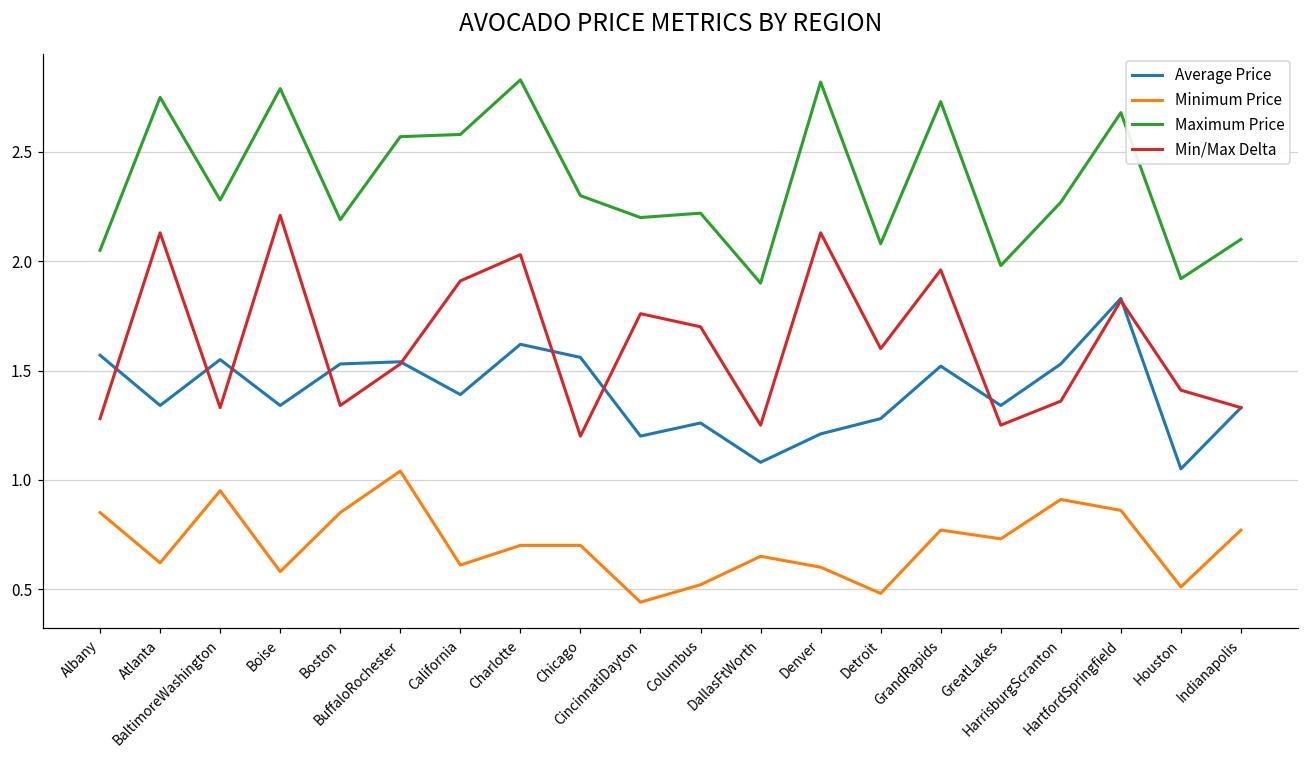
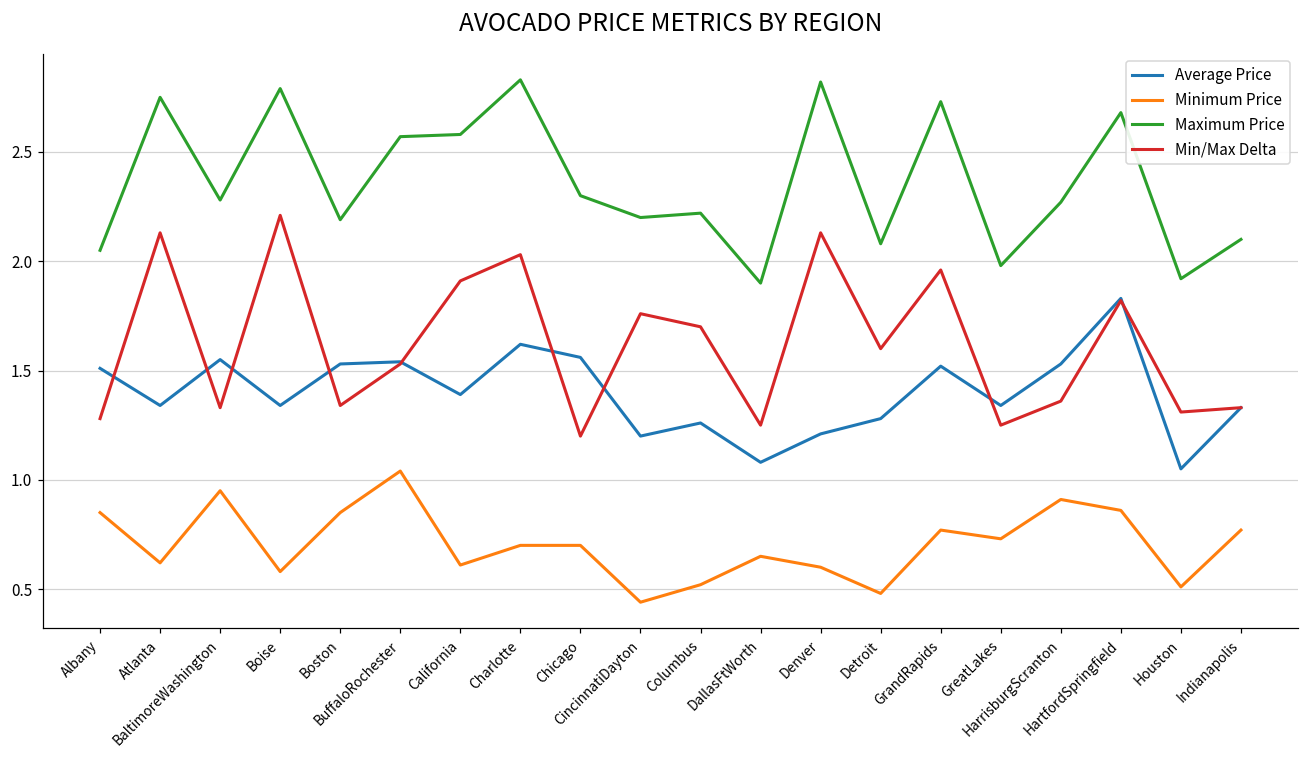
Average Price, Albany: 1.57 -> 1.51
Min/Max Delta, Houston: 1.41 -> 1.31
